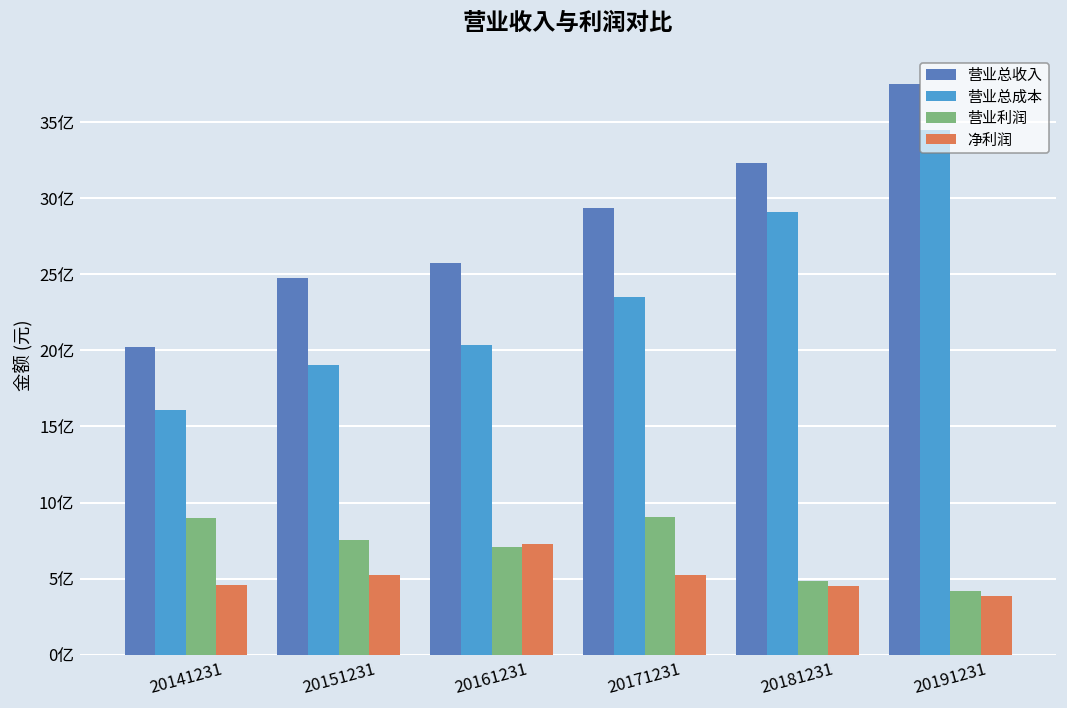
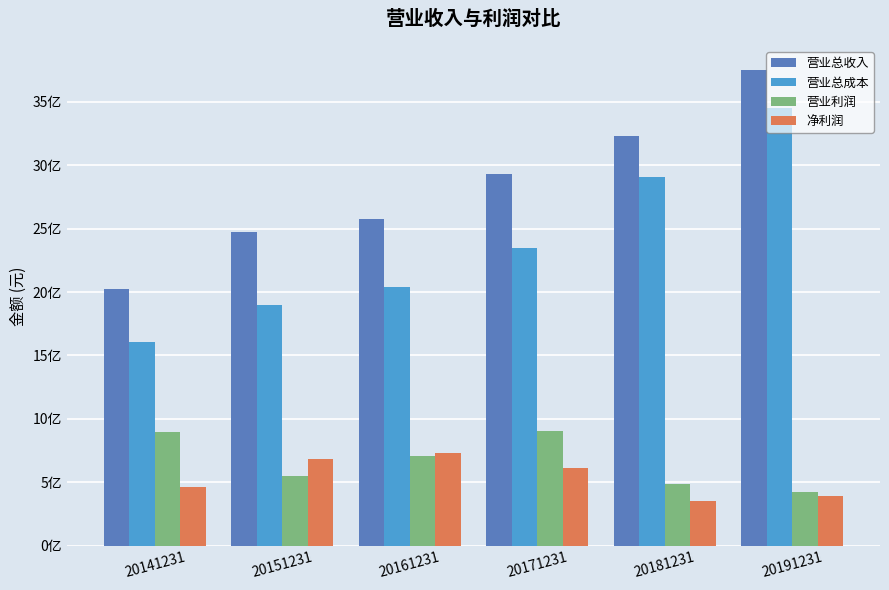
营业利润, 20151231: 7.5亿 -> 5.5亿
净利润, 20151231: 5.3亿 -> 6.8亿
净利润, 20171231: 5.2亿 -> 6.1亿
净利润, 20181231: 4.5亿 -> 3.5亿
